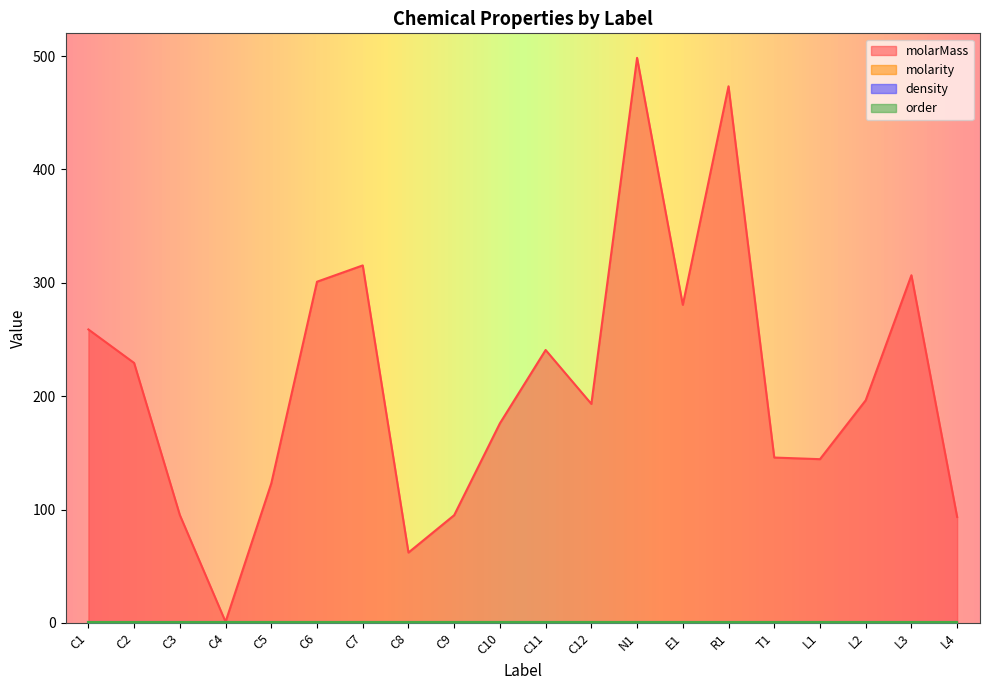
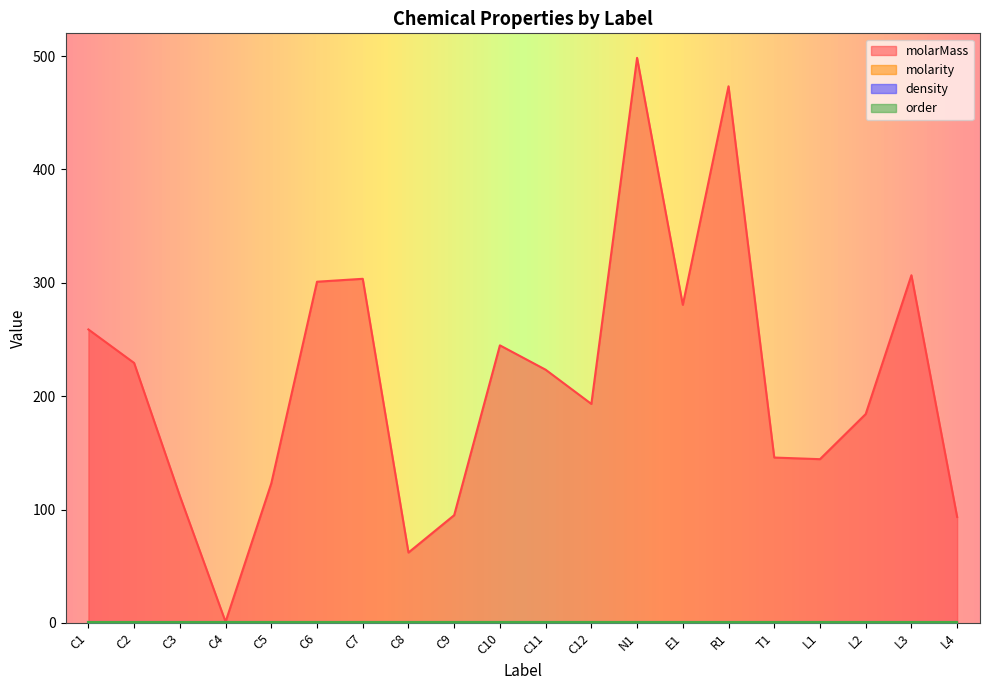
molarMass, C3: 95 -> 112
molarMass, C7: 315 -> 304
molarMass, C10: 176 -> 245
molarMass, C11: 241 -> 223
molarMass, L2: 196 -> 184
